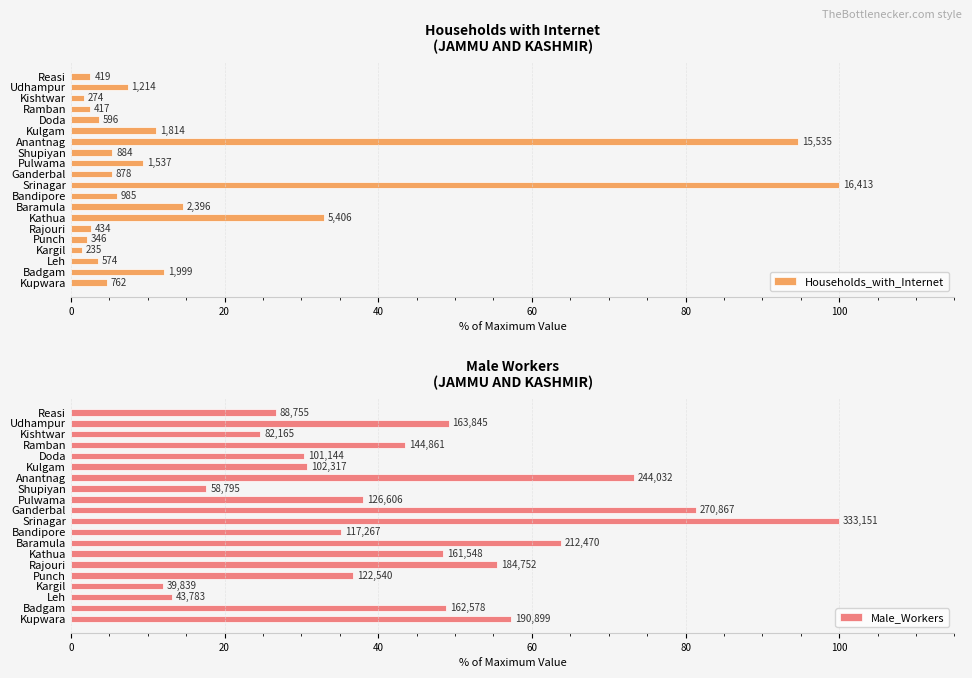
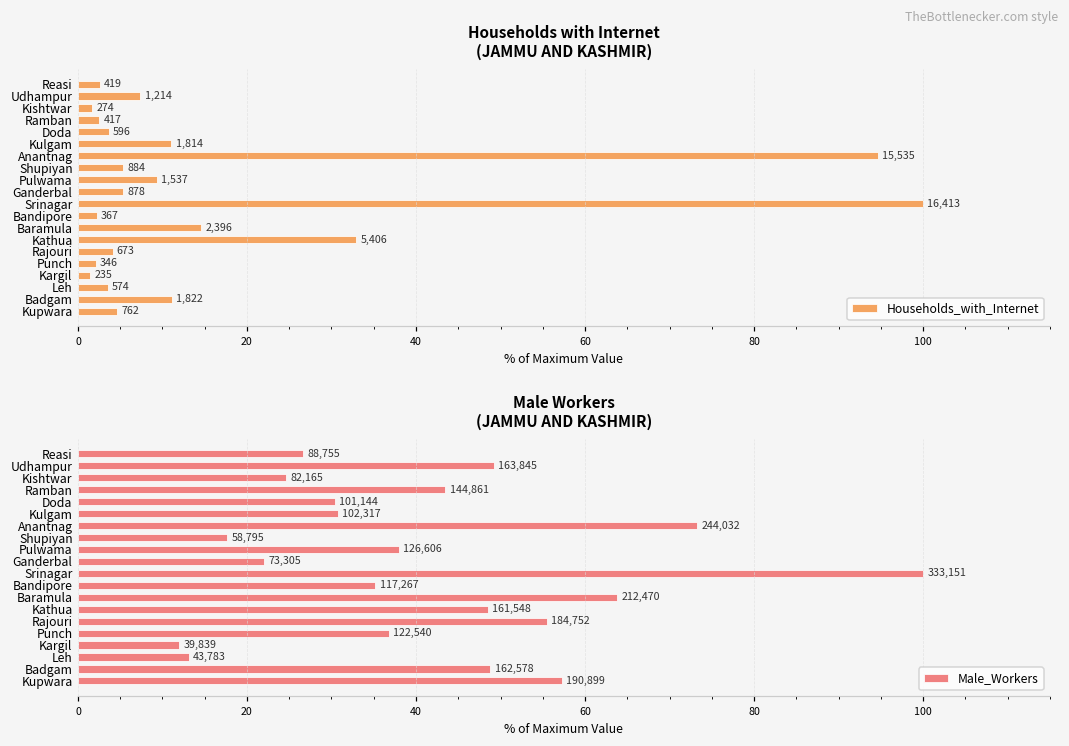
Households with Internet (JAMMU AND KASHMIR), Bandipore: 985 -> 367
Households with Internet (JAMMU AND KASHMIR), Rajouri: 434 -> 673
Households with Internet (JAMMU AND KASHMIR), Badgam: 1,999 -> 1,822
Male Workers (JAMMU AND KASHMIR), Ganderbal: 270,867 -> 73,305
